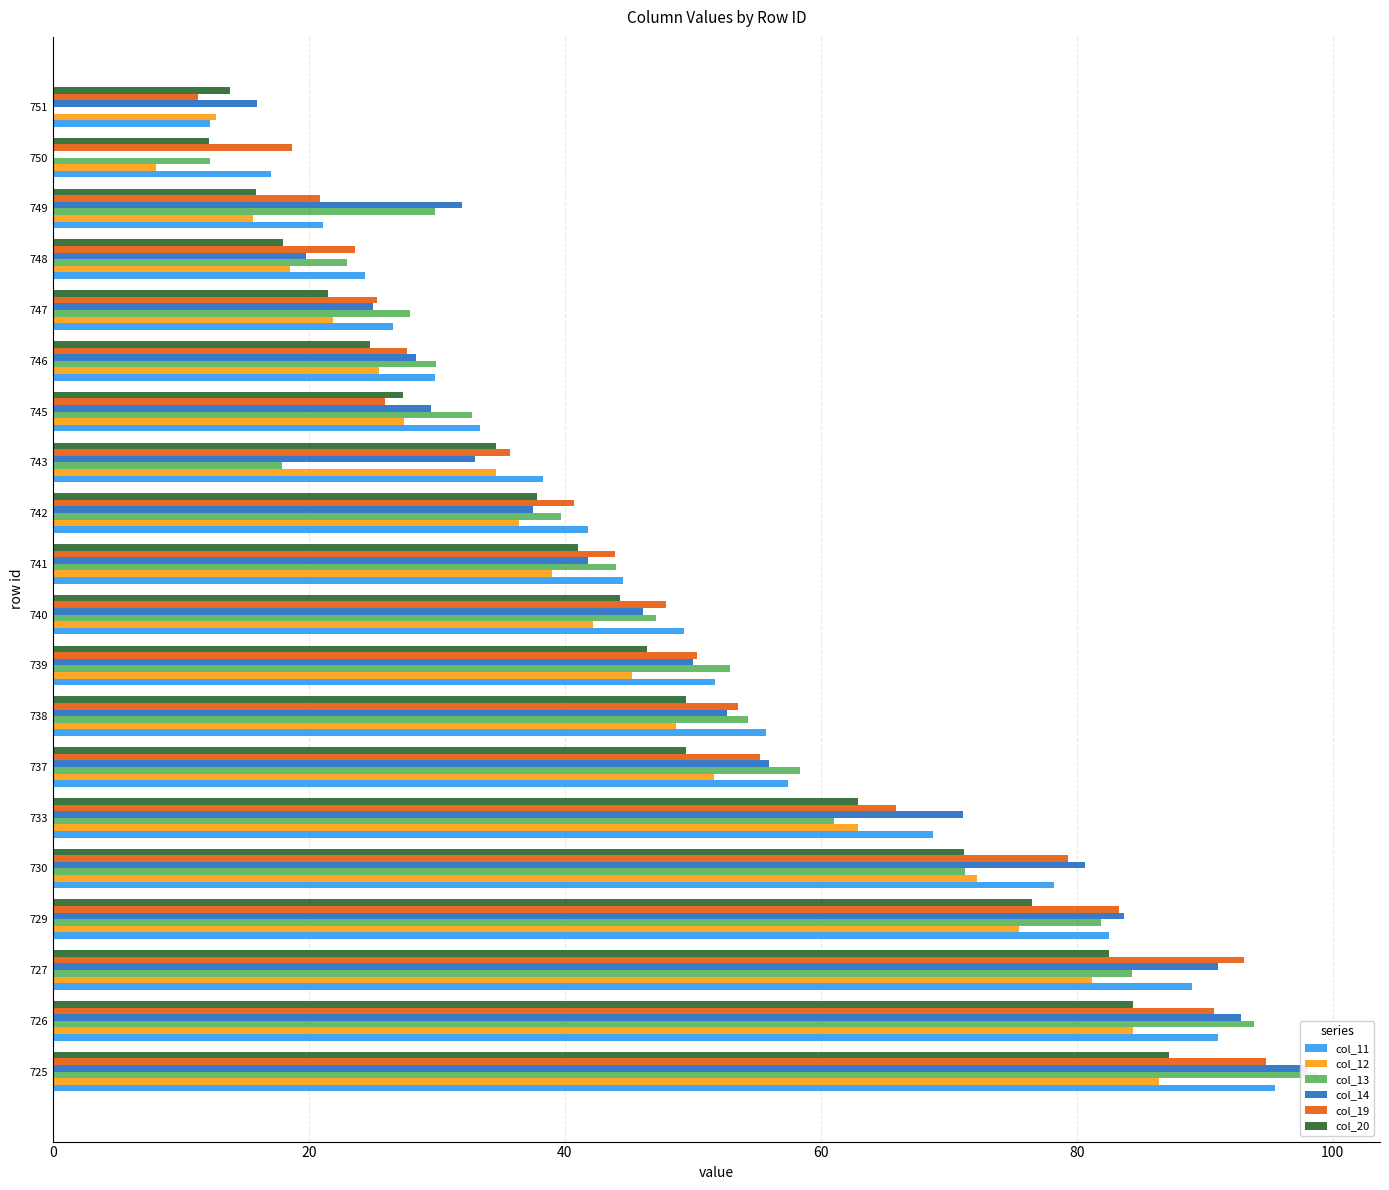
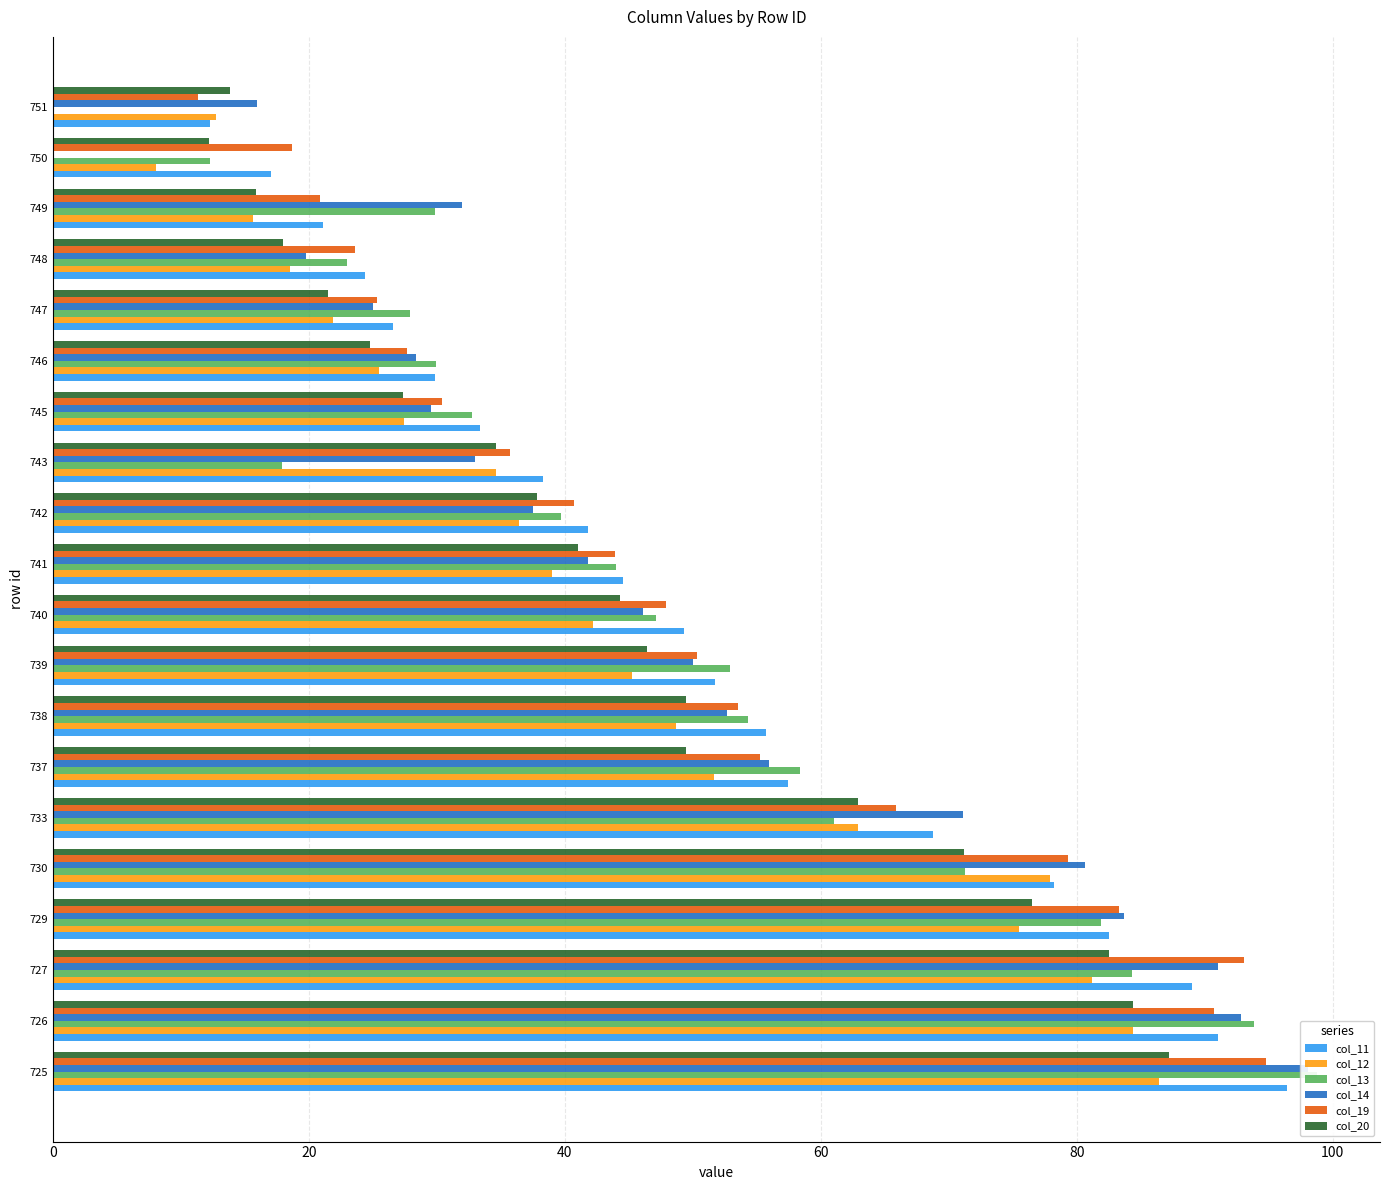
col_19, 745: 26.0 -> 30.4
col_12, 730: 72.2 -> 77.9
col_11, 725: 95.5 -> 96.4
